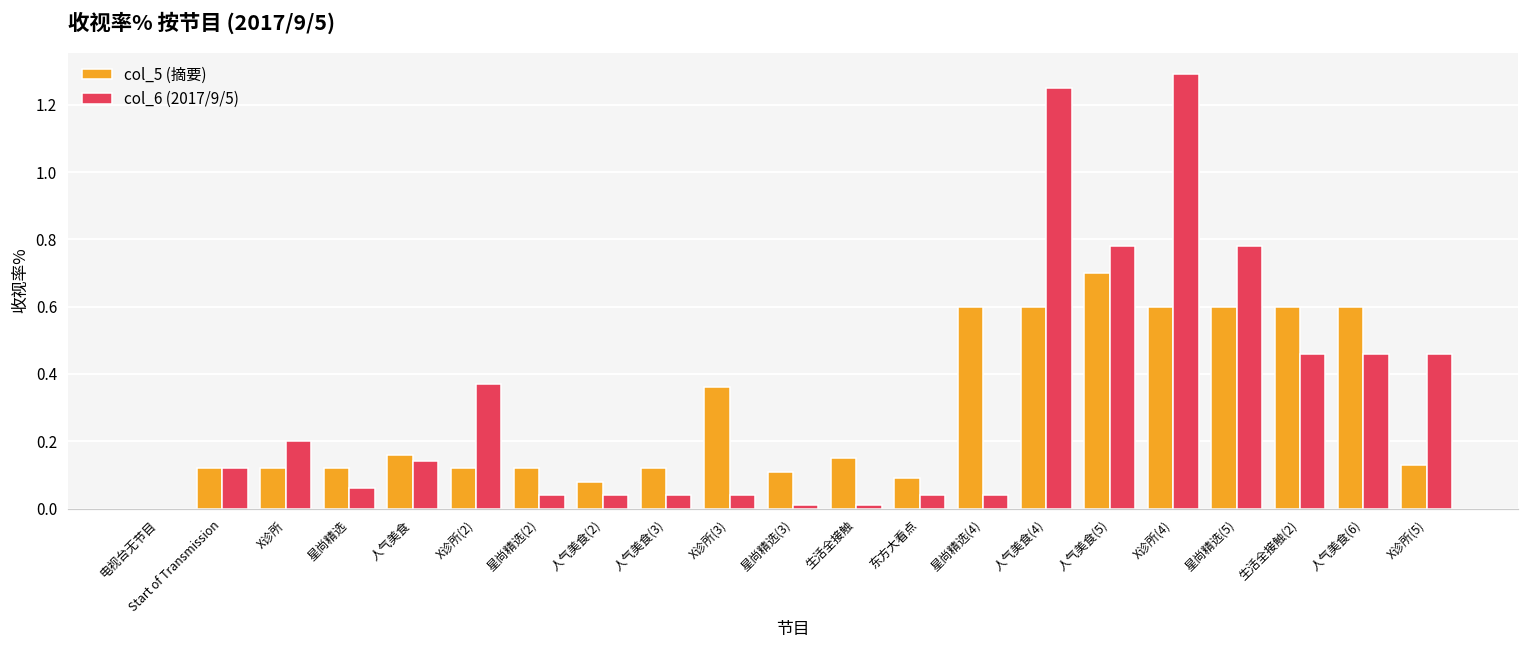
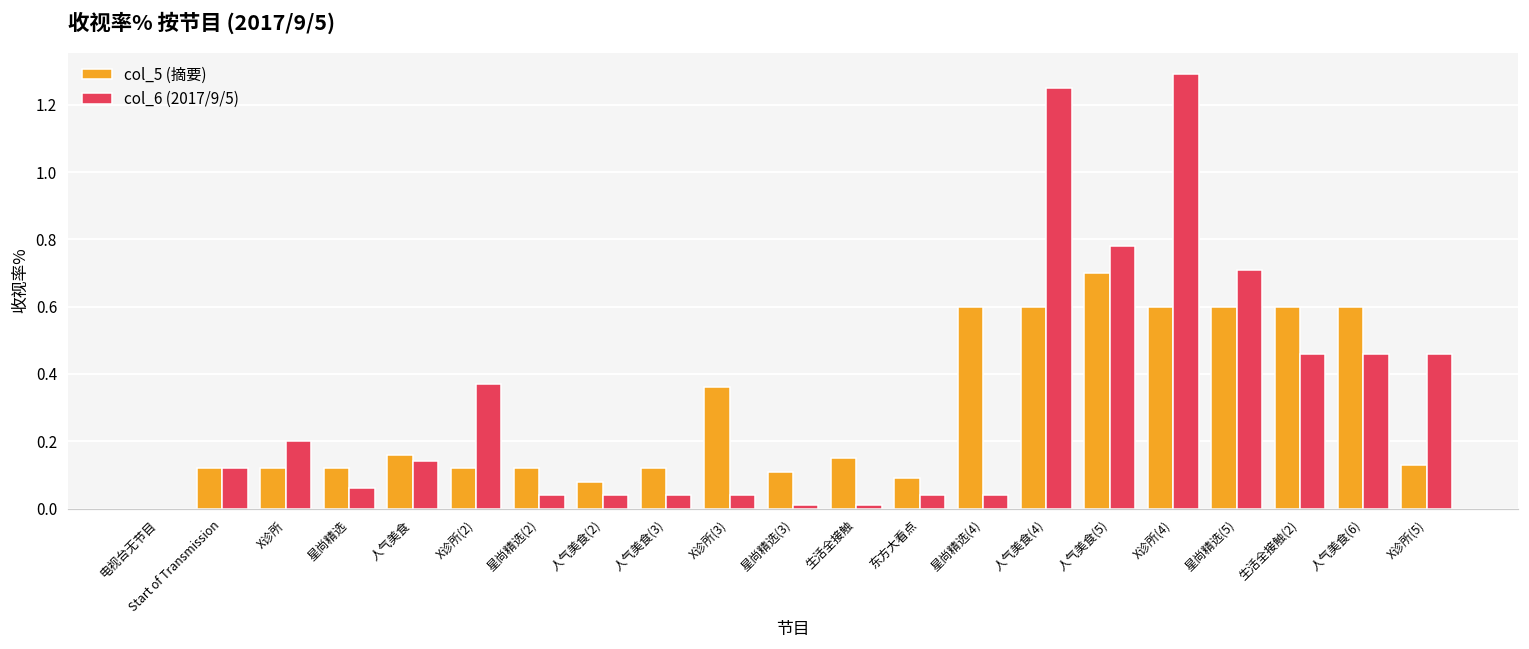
col_6 (2017/9/5), 星尚精选(5): 0.78 -> 0.71
